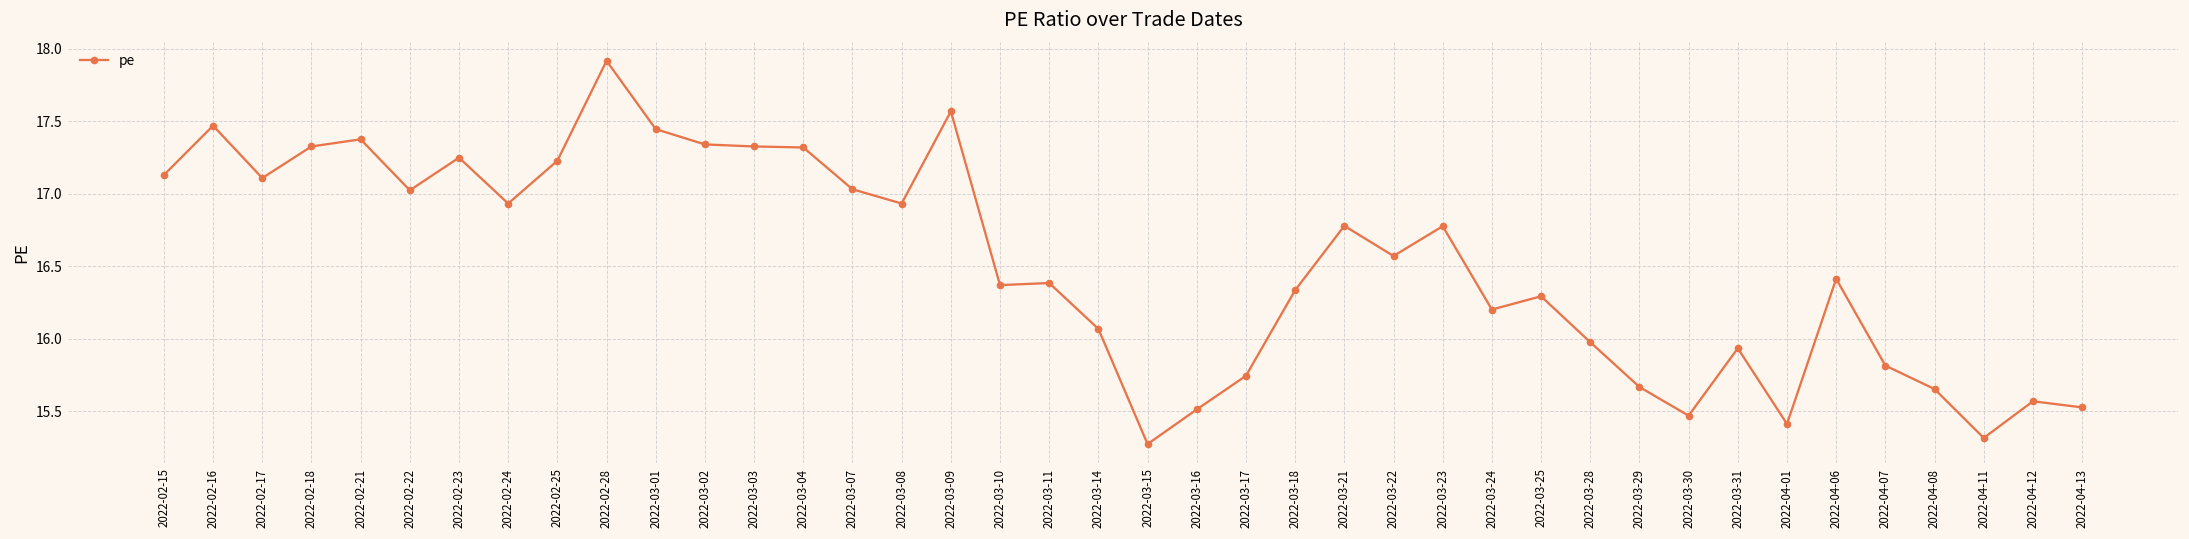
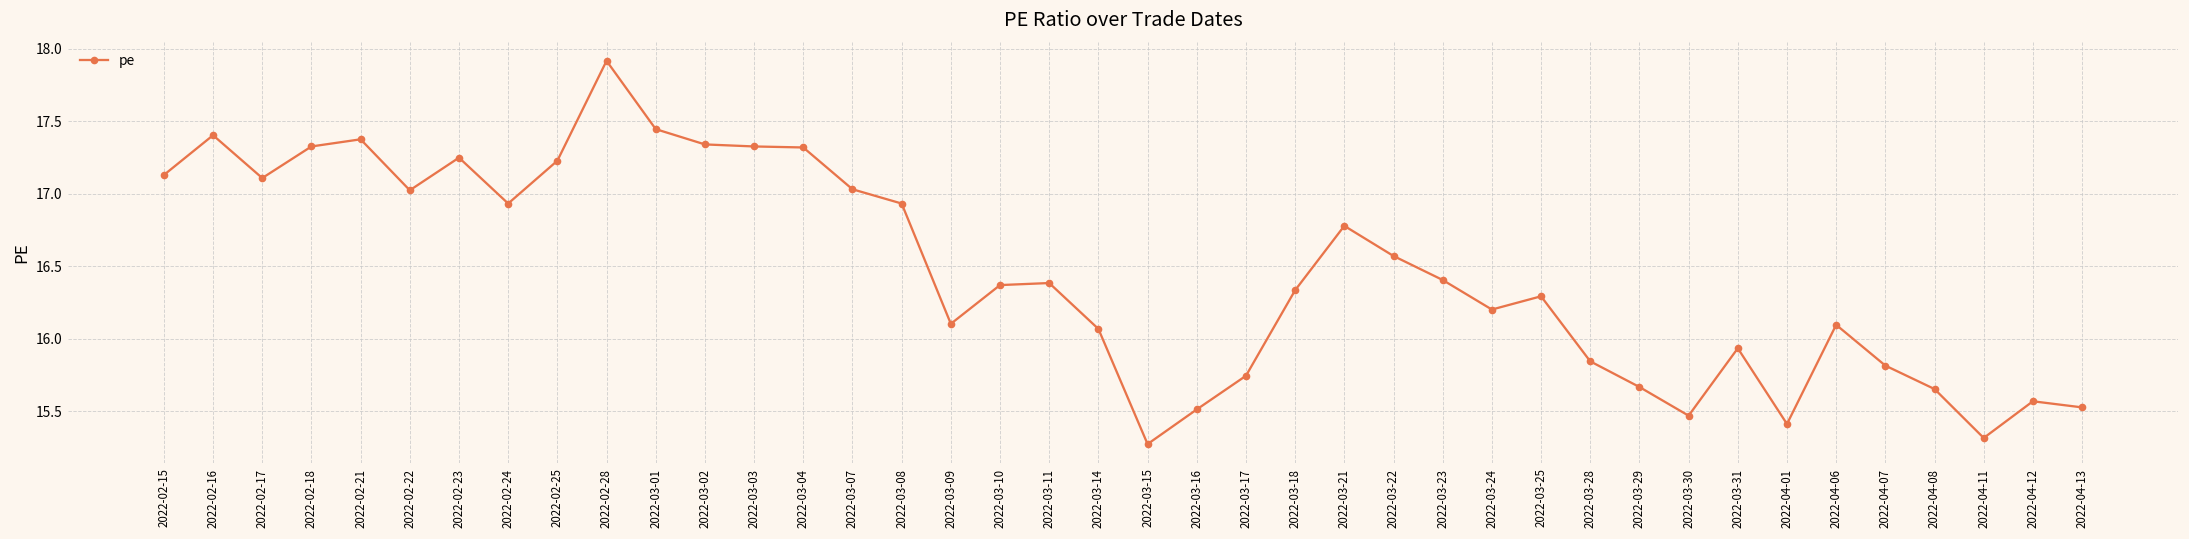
2022-02-16: 17.47 -> 17.40
2022-03-09: 17.57 -> 16.10
2022-03-23: 16.78 -> 16.40
2022-03-28: 15.98 -> 15.84
2022-04-06: 16.41 -> 16.10
